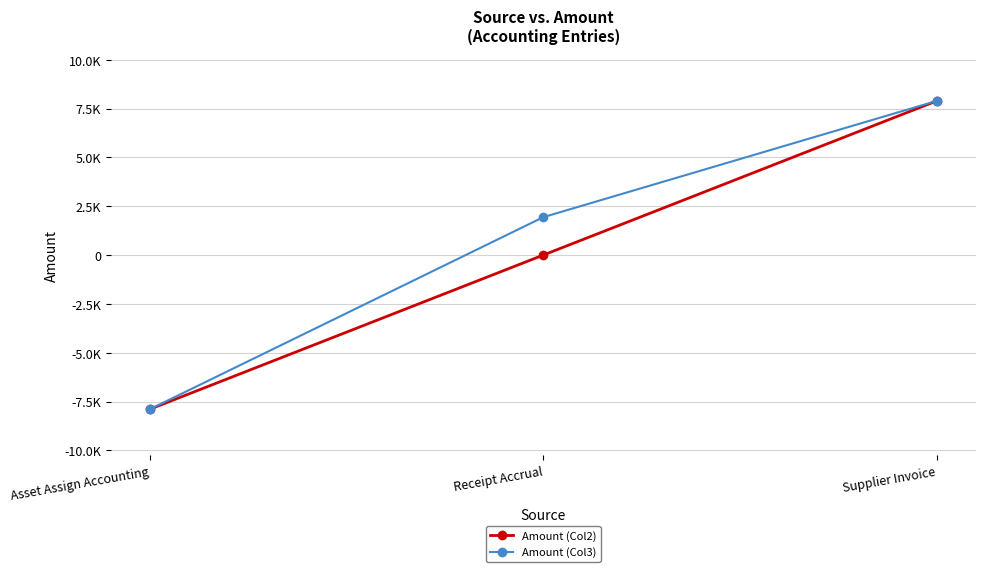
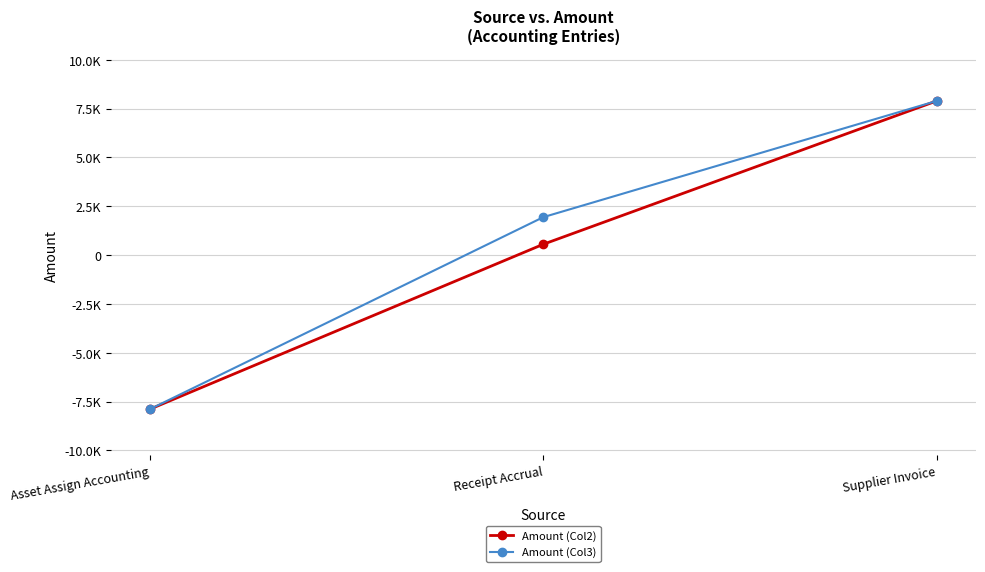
Amount (Col2), Receipt Accrual: 0 -> 600
